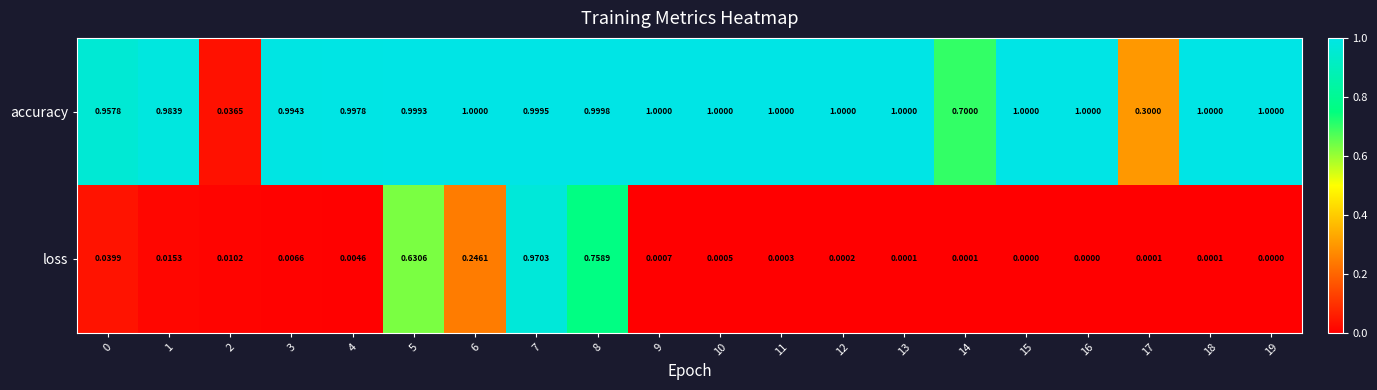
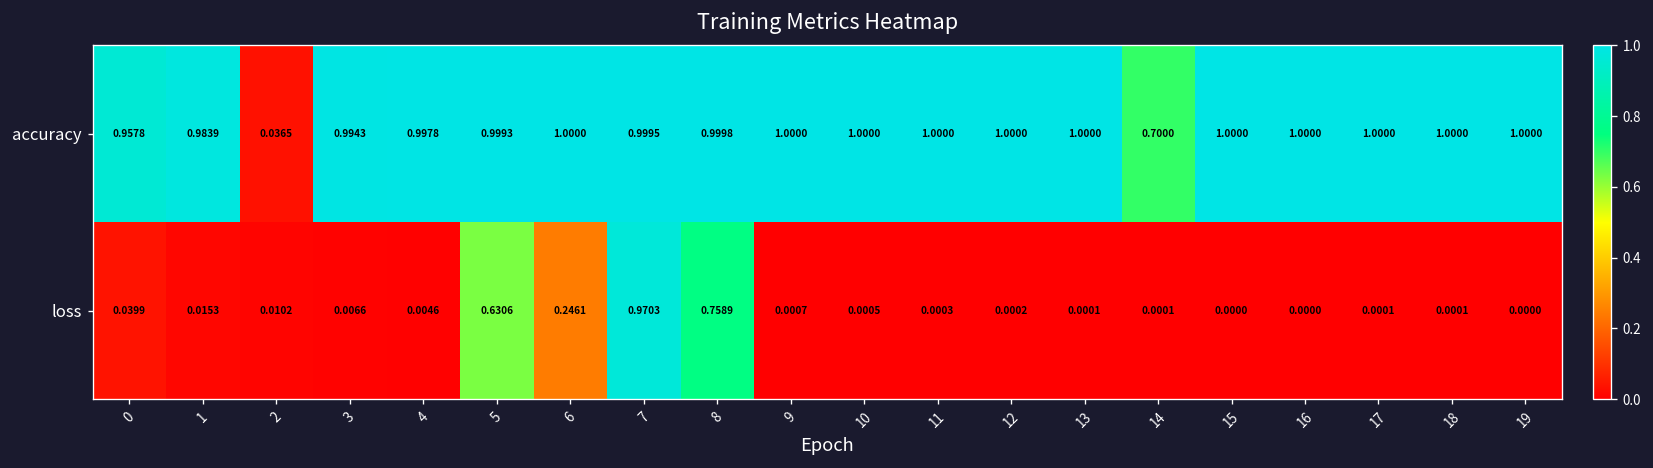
accuracy, 17: 0.3000 -> 1.0000
